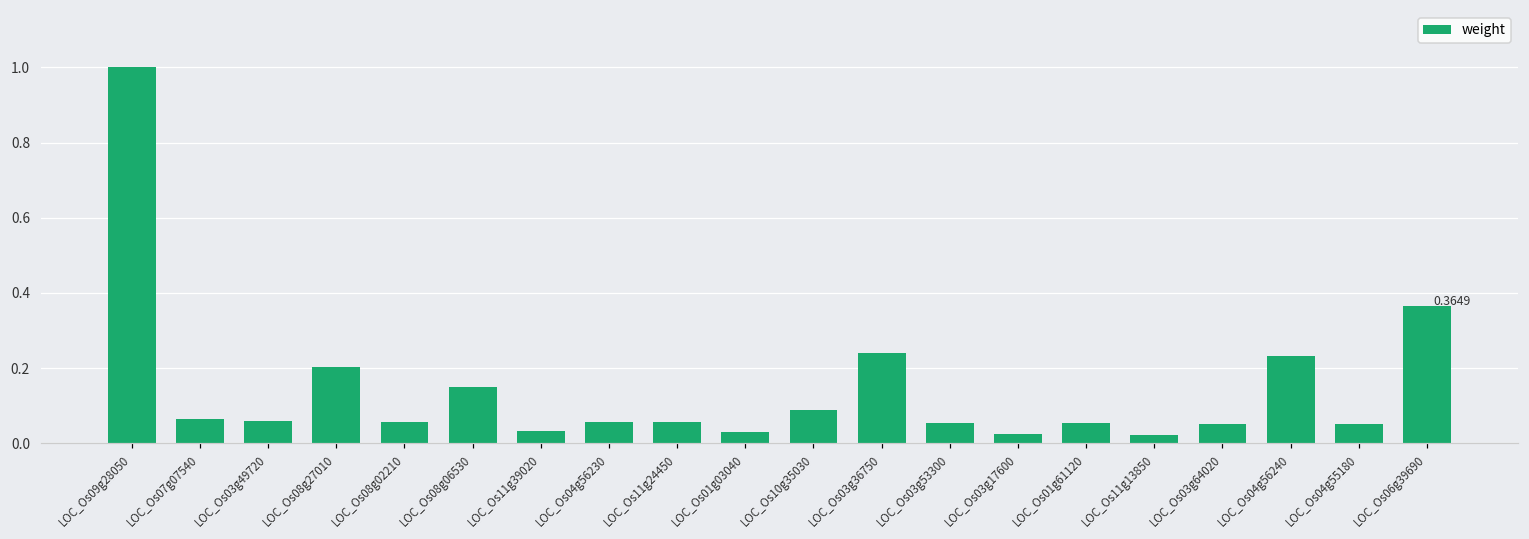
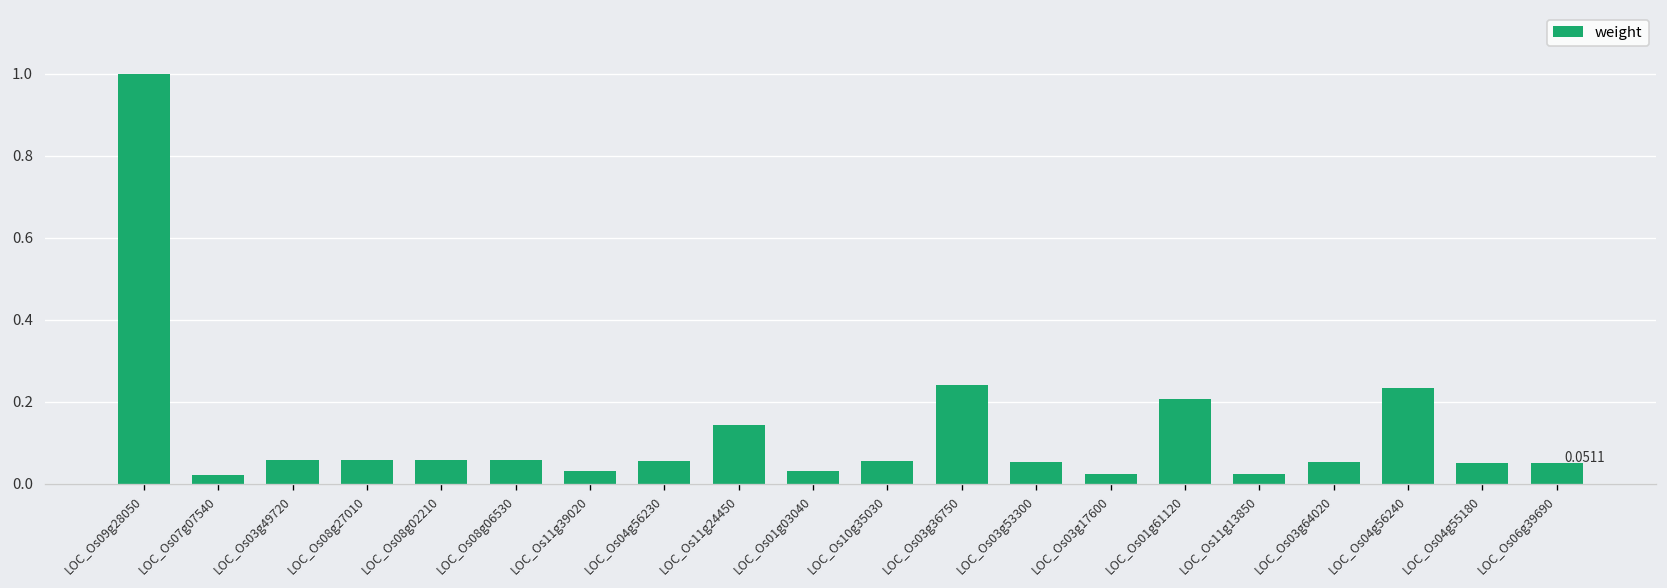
LOC_Os07g07540: 0.07 -> 0.02
LOC_Os08g27010: 0.20 -> 0.06
LOC_Os08g06530: 0.15 -> 0.06
LOC_Os11g24450: 0.06 -> 0.14
LOC_Os10g35030: 0.09 -> 0.05
LOC_Os01g61120: 0.05 -> 0.21
LOC_Os06g39690: 0.3649 -> 0.0511
